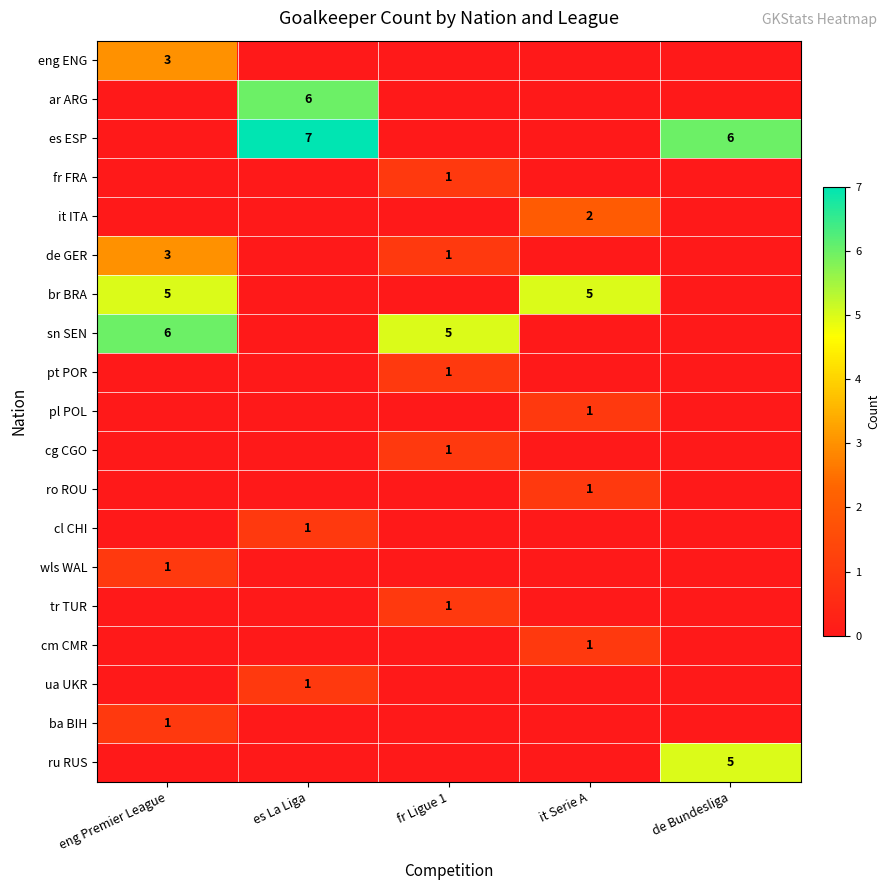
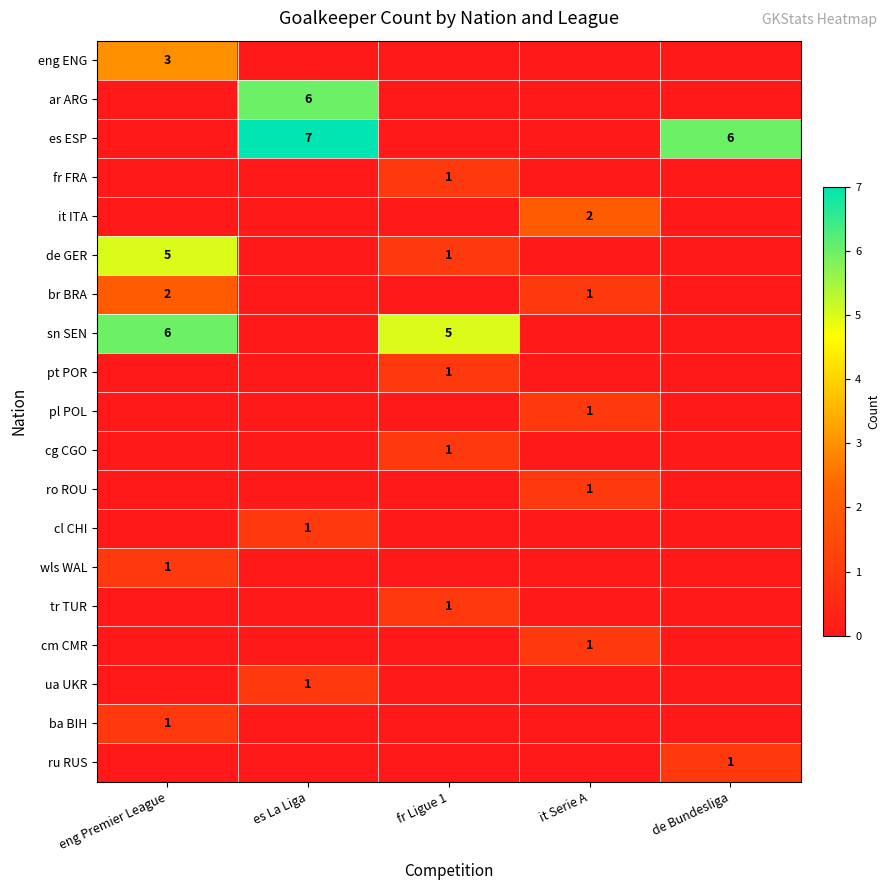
de GER, eng Premier League: 3 -> 5
br BRA, eng Premier League: 5 -> 2
br BRA, it Serie A: 5 -> 1
ru RUS, de Bundesliga: 5 -> 1
